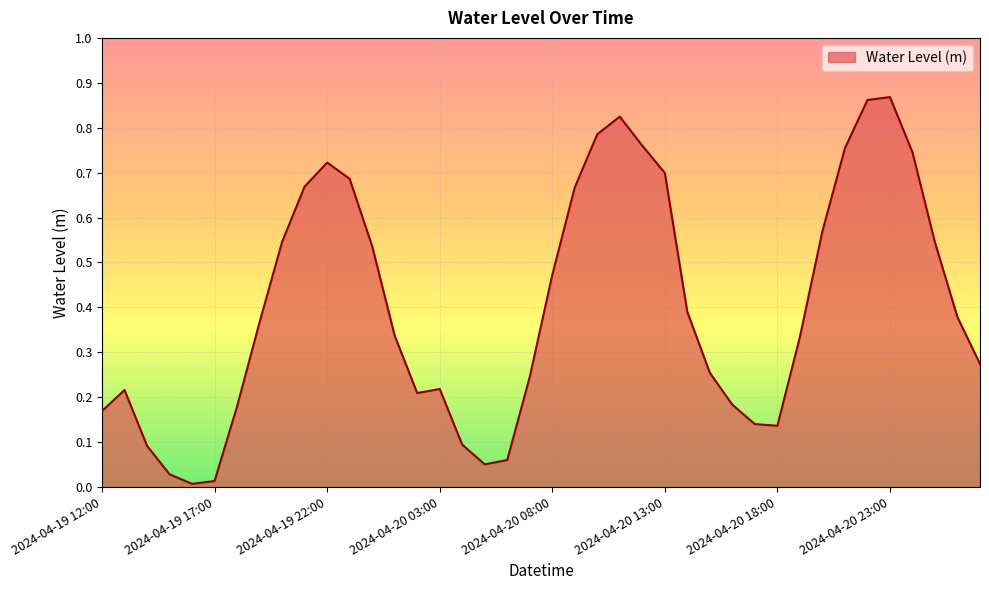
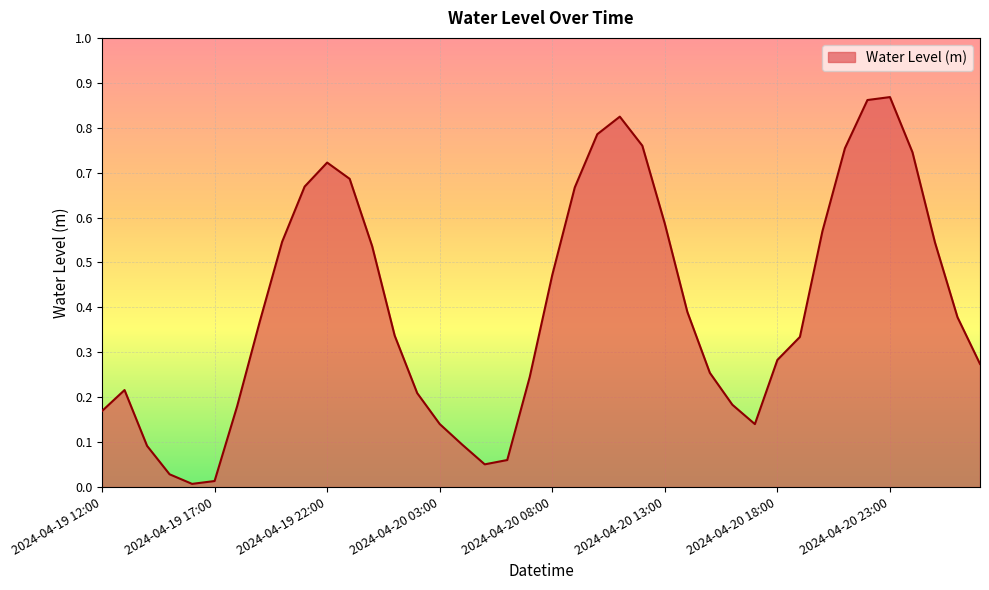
2024-04-20 03:00: 0.22 -> 0.14
2024-04-20 13:00: 0.70 -> 0.59
2024-04-20 18:00: 0.14 -> 0.28
